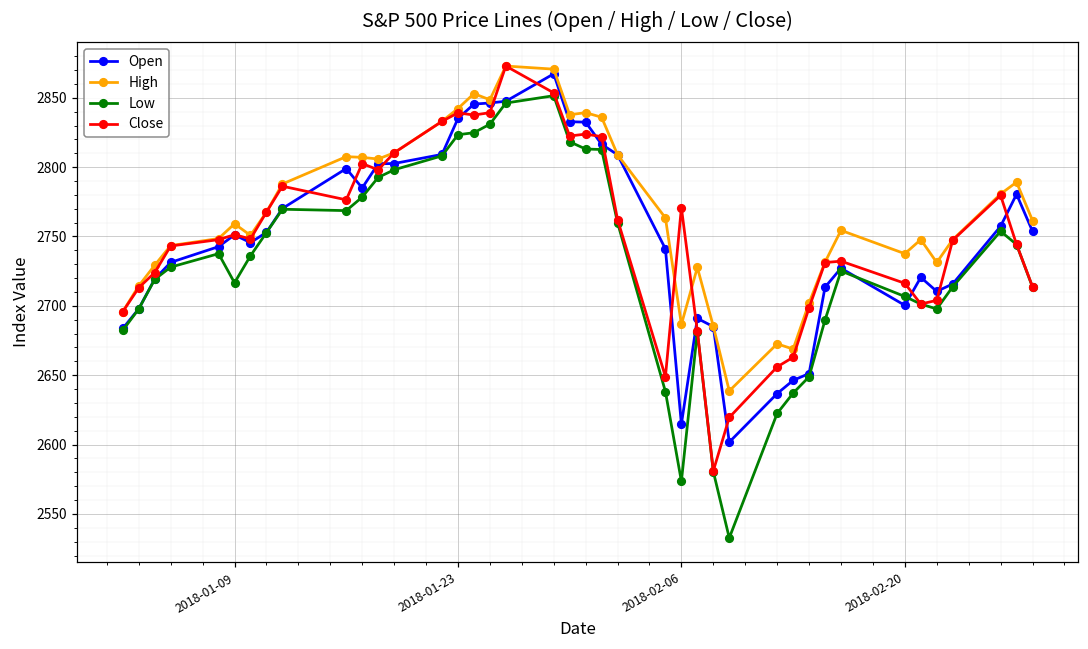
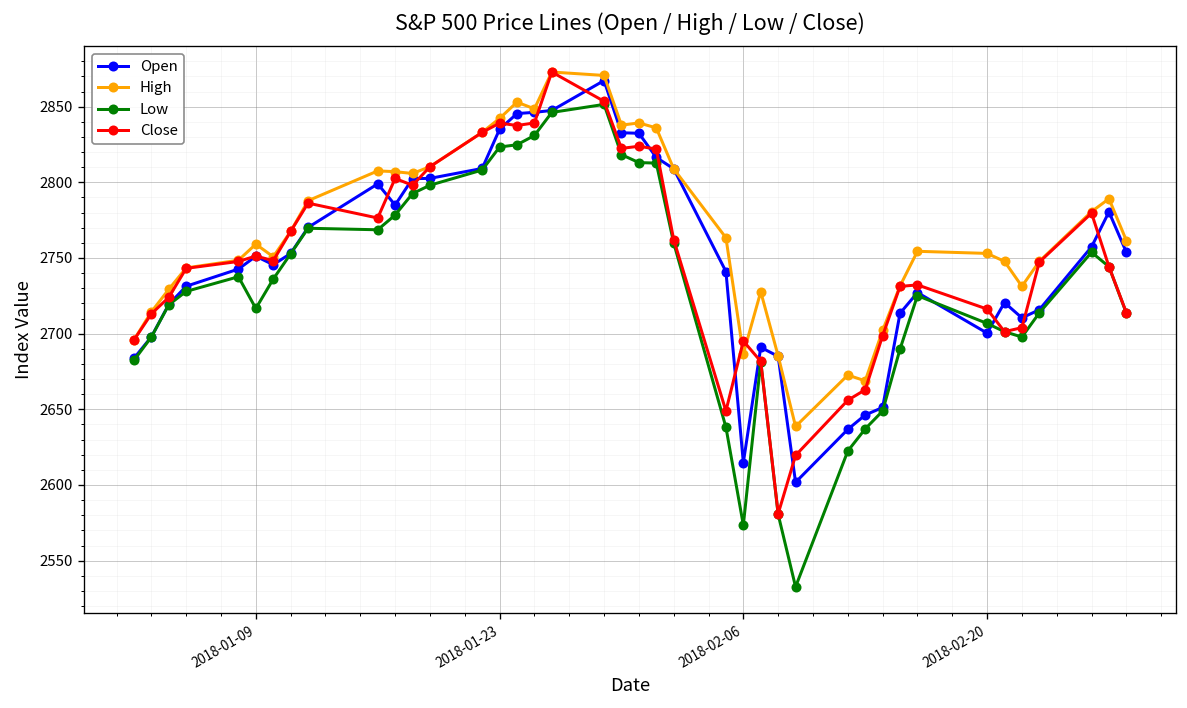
Close, 2018-02-06: 2771 -> 2695
High, 2018-02-20: 2738 -> 2753
